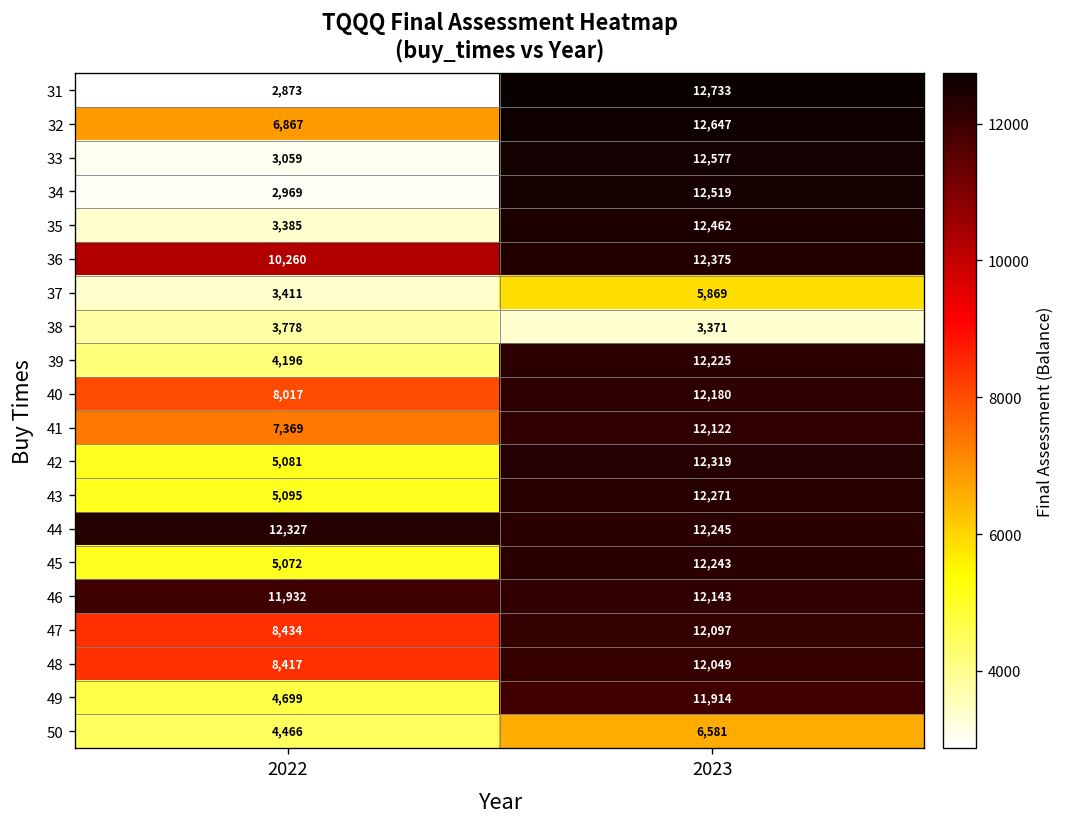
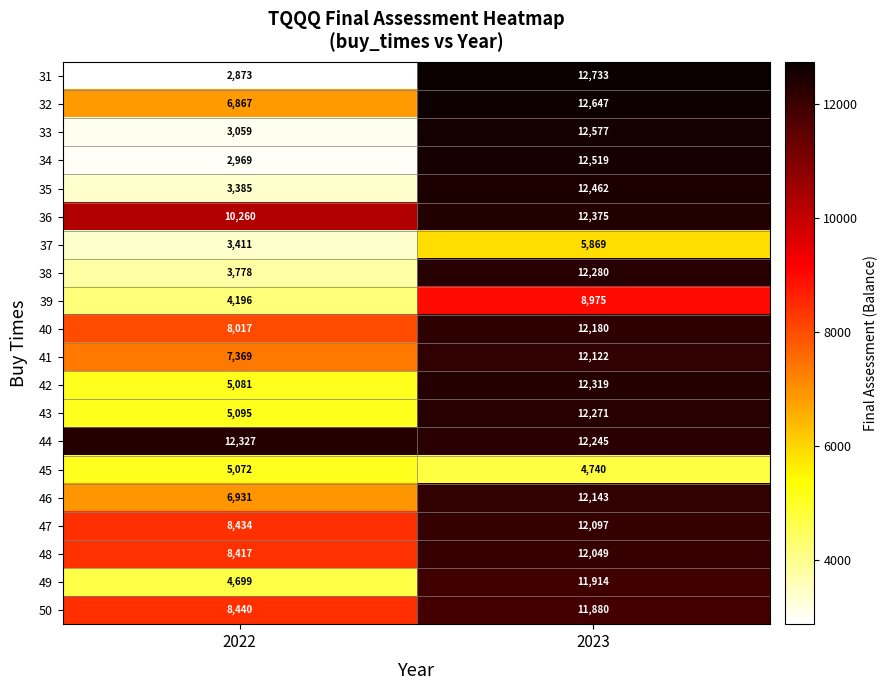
38, 2023: 3,371 -> 12,280
39, 2023: 12,225 -> 8,975
45, 2023: 12,243 -> 4,740
46, 2022: 11,932 -> 6,931
50, 2022: 4,466 -> 8,440
50, 2023: 6,581 -> 11,880
